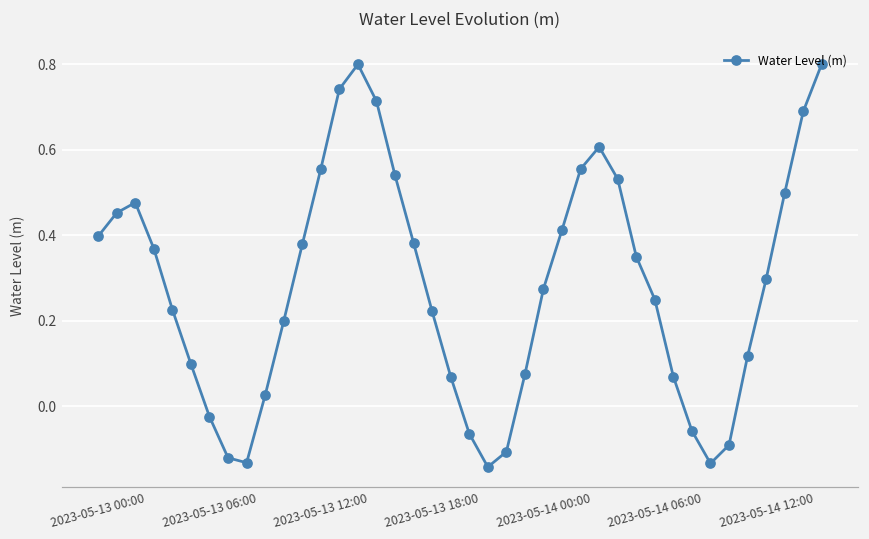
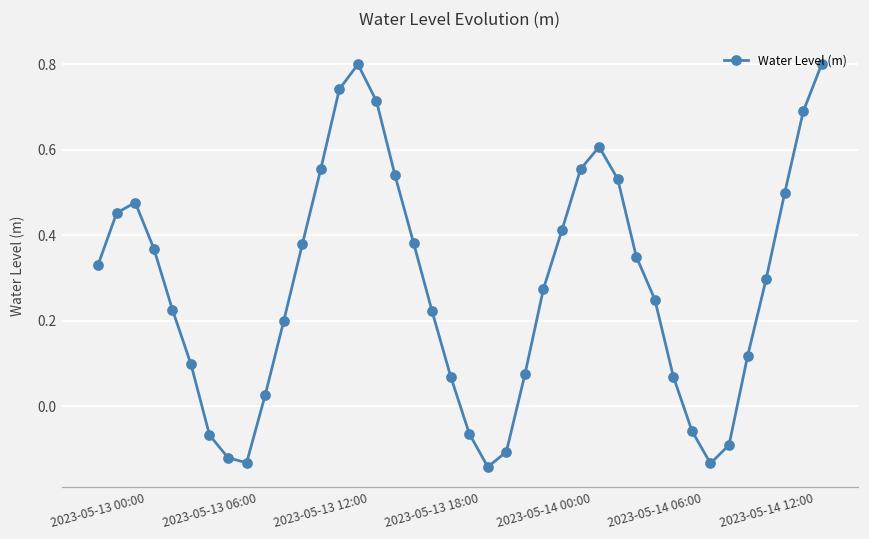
2023-05-13 00:00: 0.40 -> 0.33
2023-05-13 06:00: -0.02 -> -0.07
